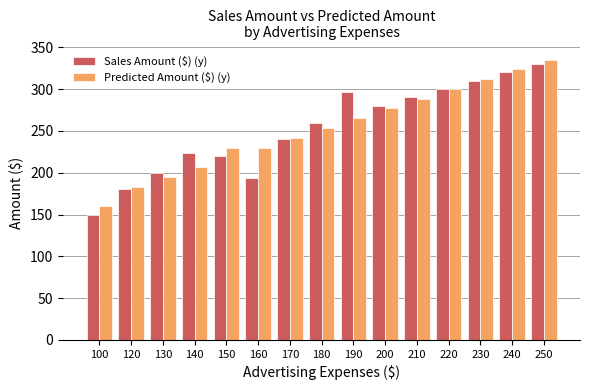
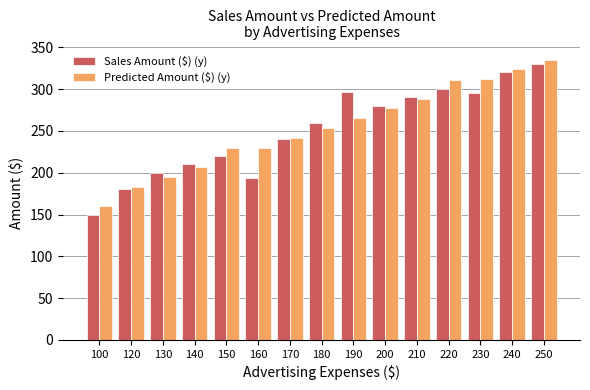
Sales Amount ($) (y), 140: 220 -> 210
Predicted Amount ($) (y), 220: 300 -> 310
Sales Amount ($) (y), 230: 310 -> 300
